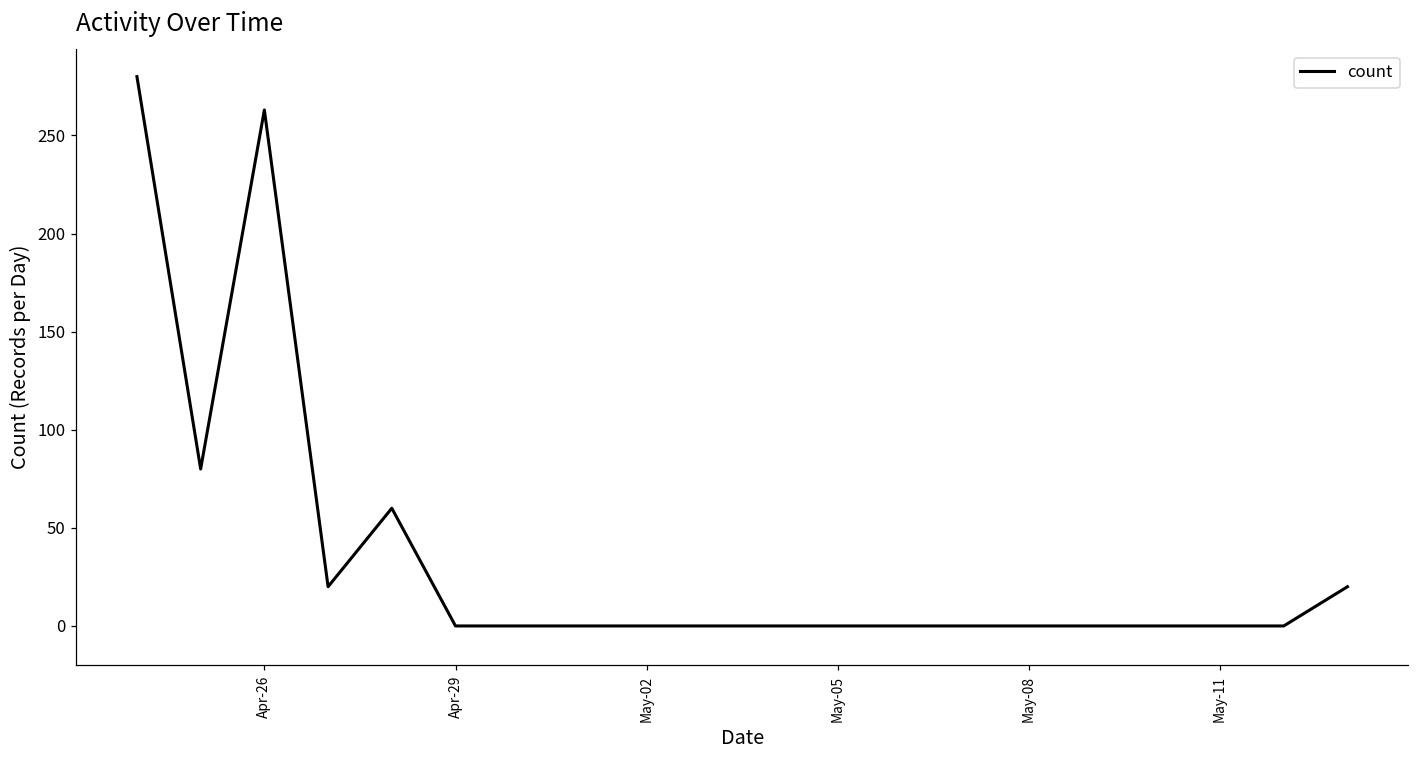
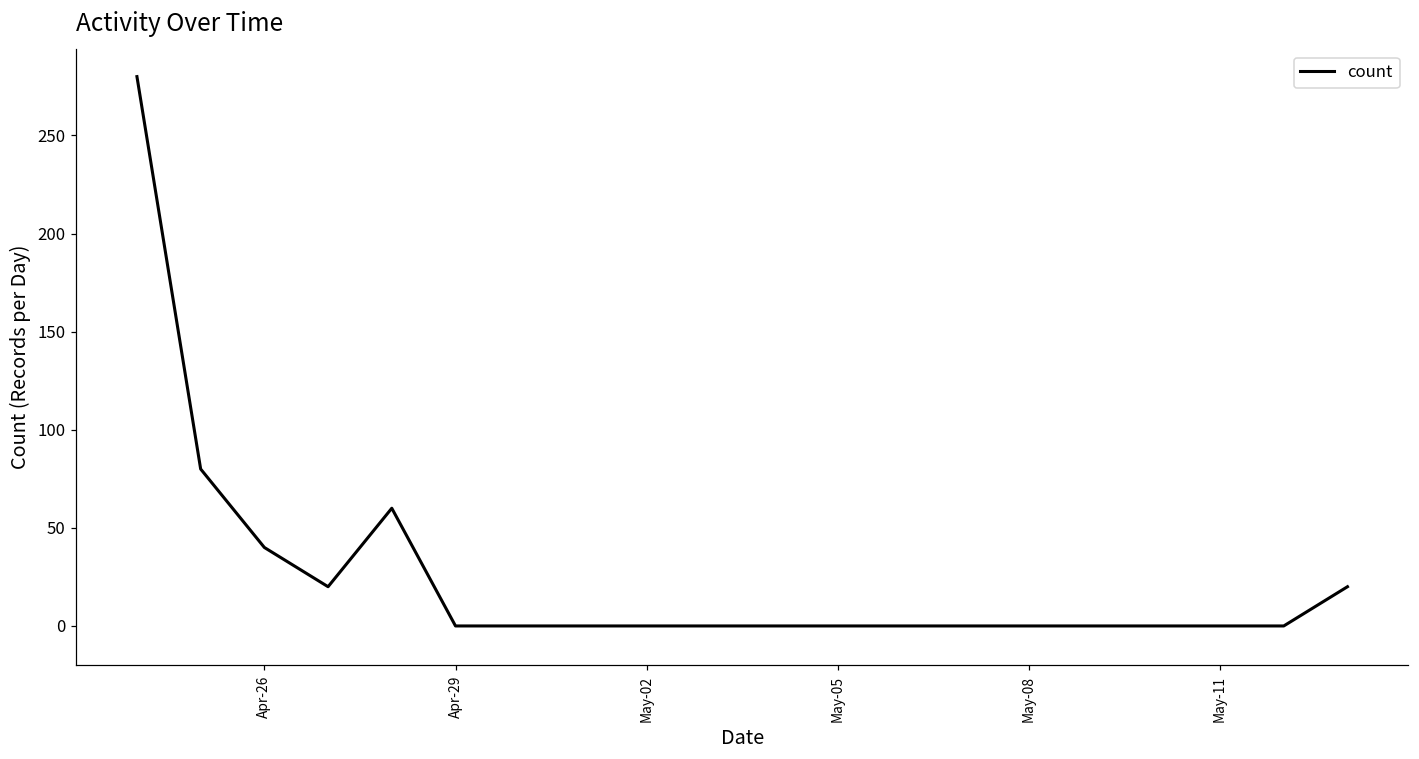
Apr-26: 263 -> 40
